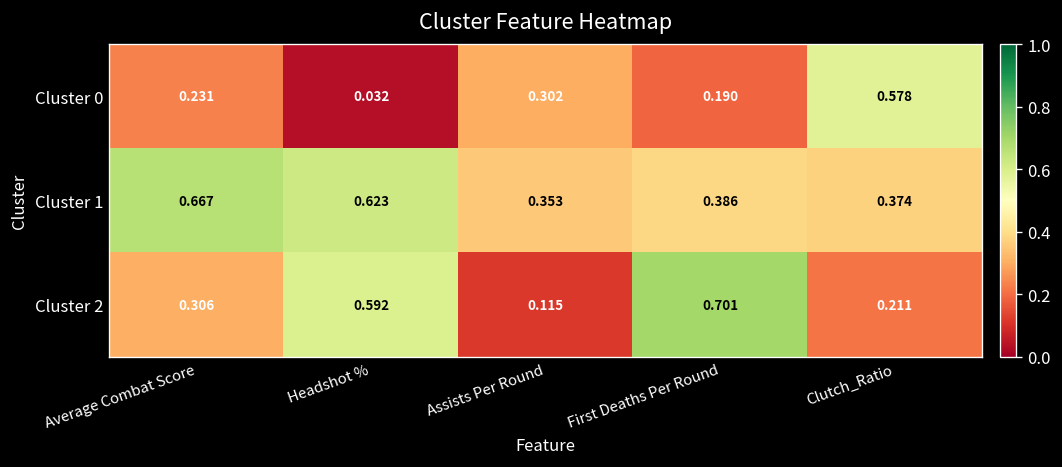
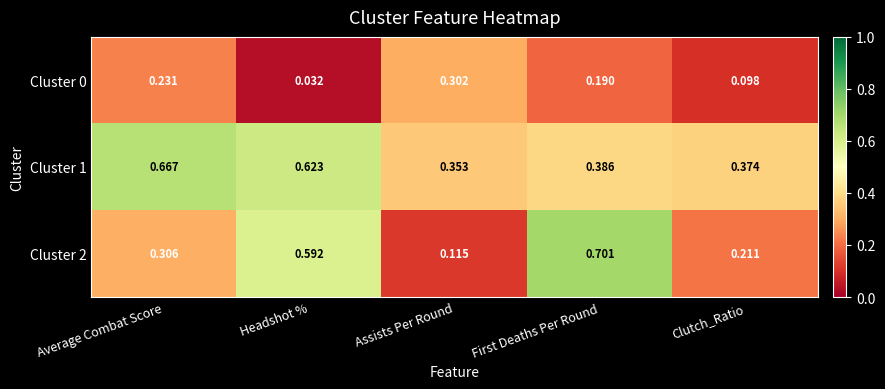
Cluster 0, Clutch_Ratio: 0.578 -> 0.098
